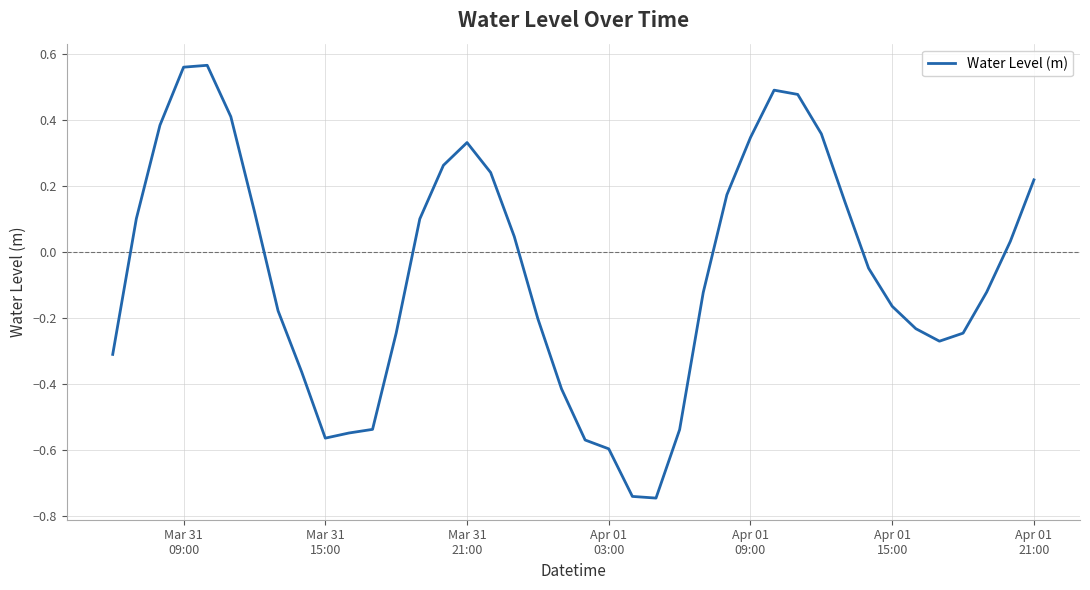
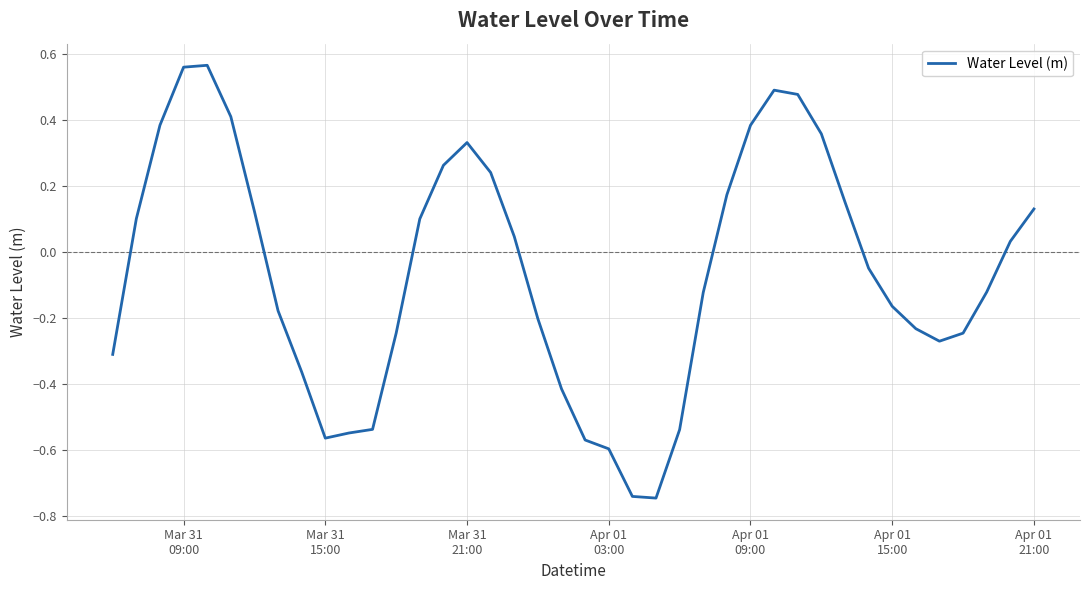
Apr 01 09:00: 0.35 -> 0.38
Apr 01 21:00: 0.22 -> 0.13
